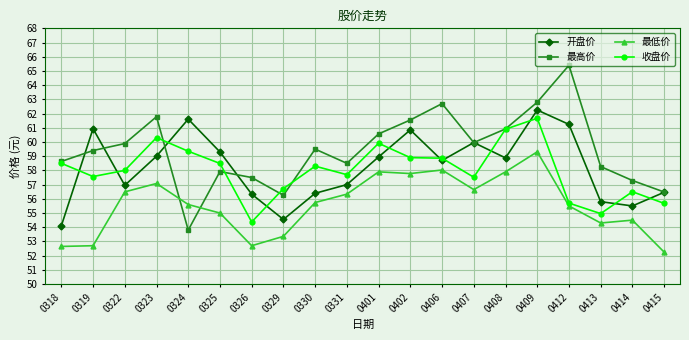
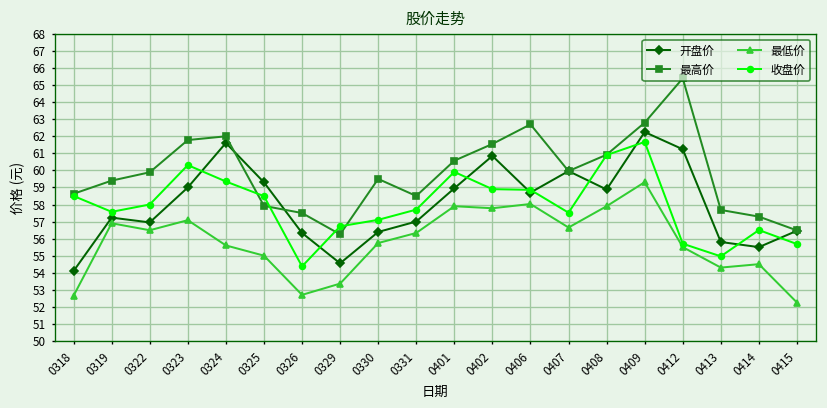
开盘价, 0319: 60.9 -> 57.2
最低价, 0319: 52.7 -> 56.9
最高价, 0324: 53.8 -> 62.0
收盘价, 0330: 58.3 -> 57.1
最高价, 0413: 58.3 -> 57.7
